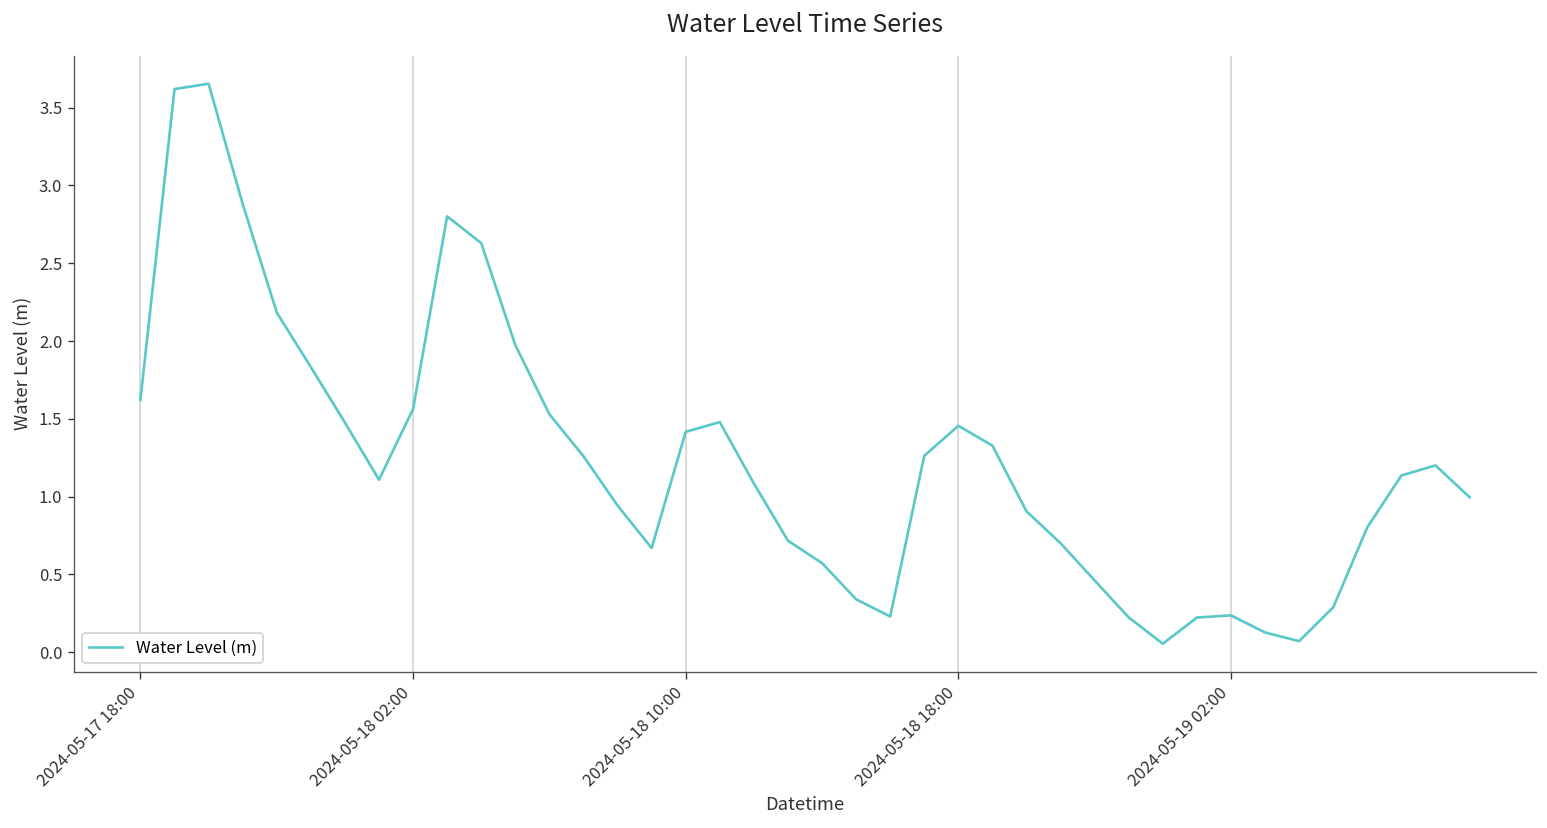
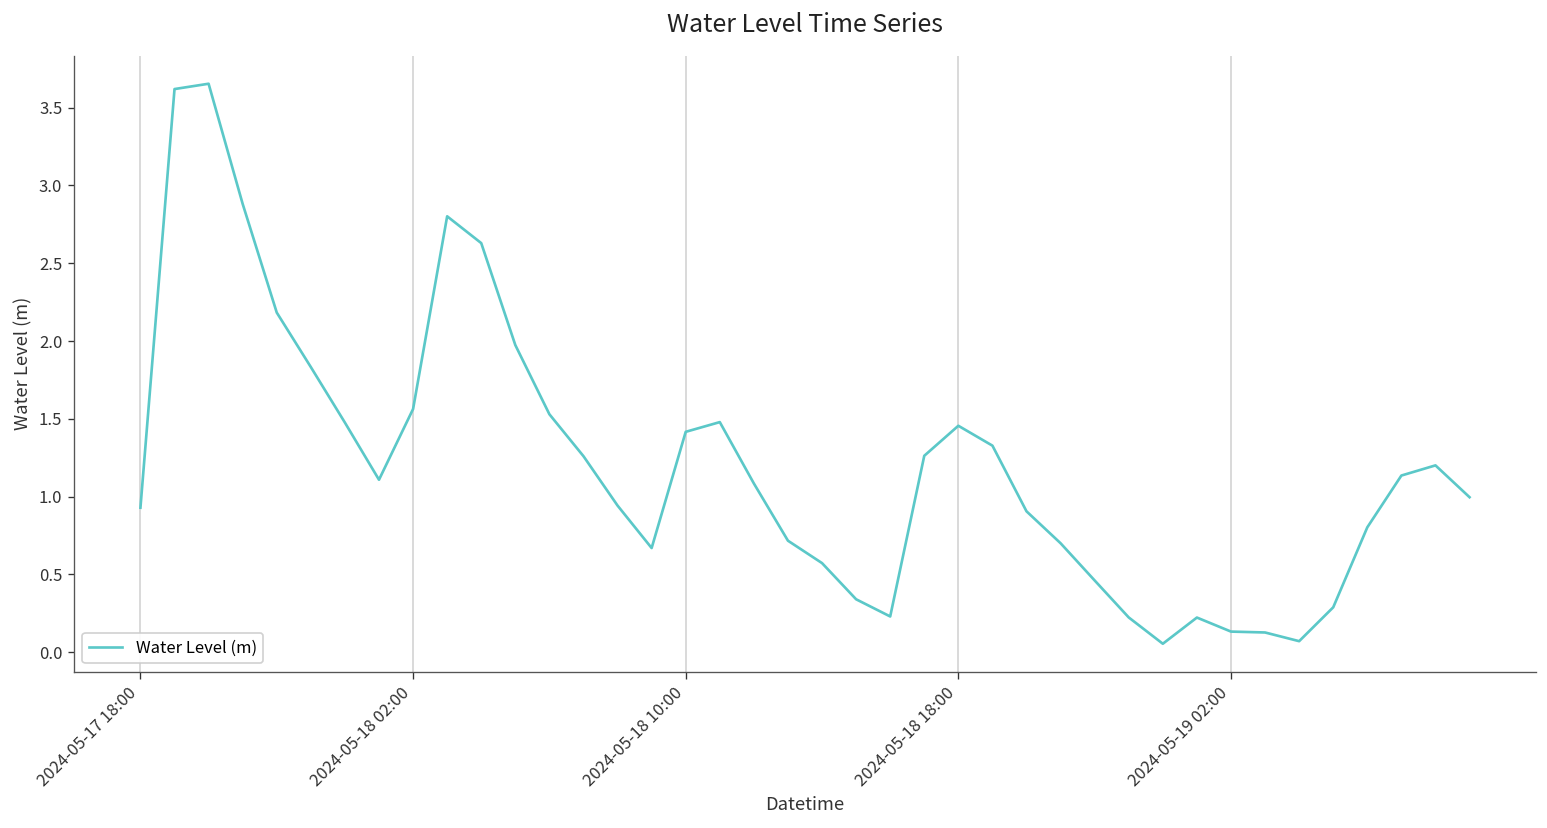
2024-05-17 18:00: 1.62 -> 0.93
2024-05-19 02:00: 0.24 -> 0.13
